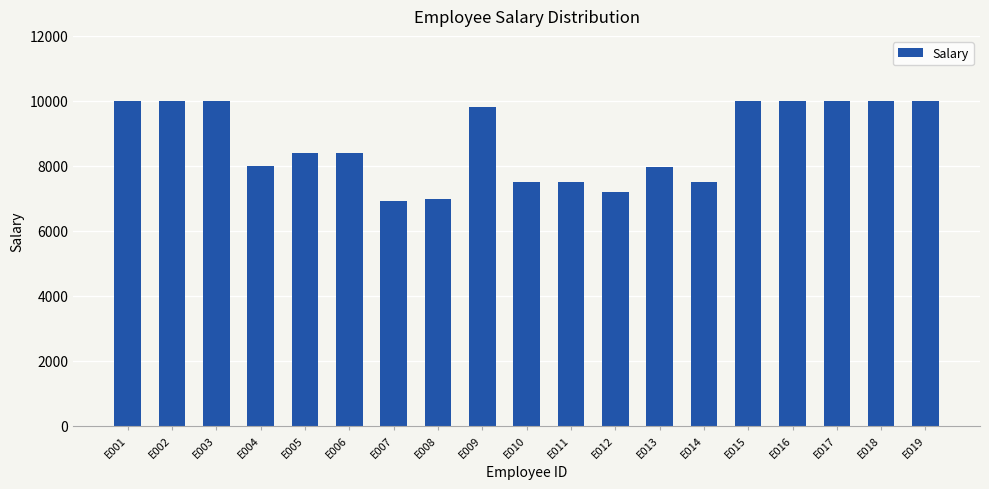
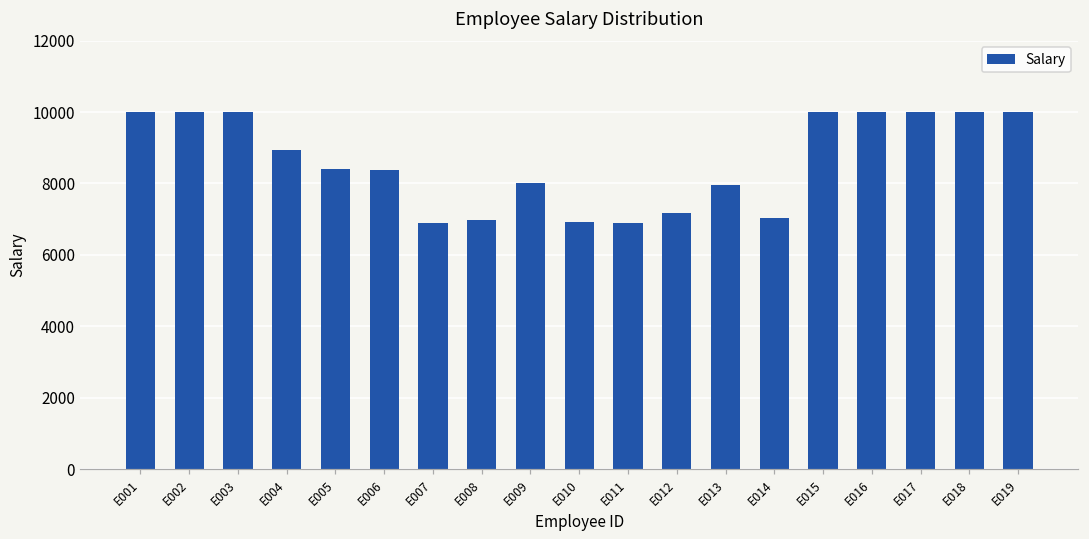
E004: 8000 -> 8900
E009: 9800 -> 8000
E010: 7500 -> 6900
E011: 7500 -> 6900
E014: 7500 -> 7000
